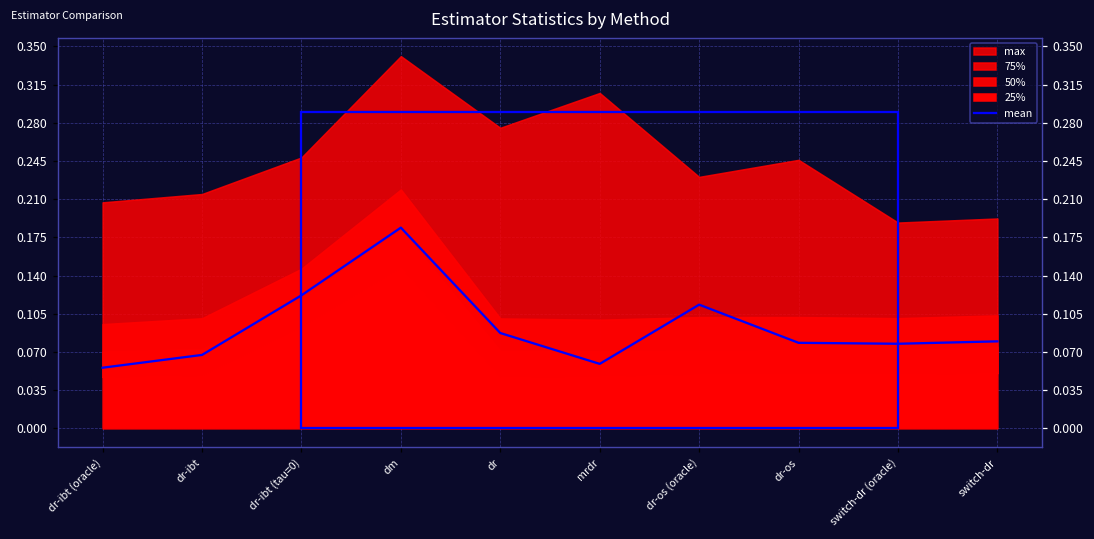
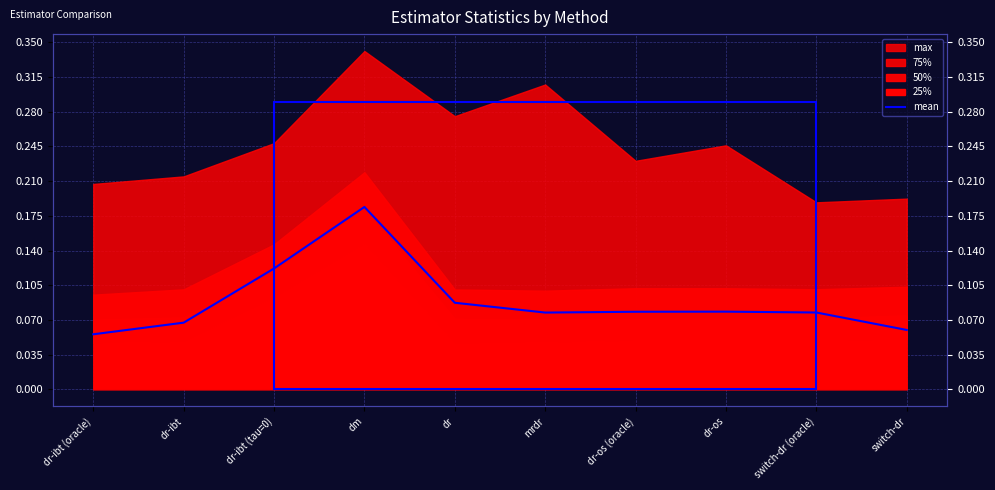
mean, mrdr: 0.06 -> 0.08
mean, dr-os (oracle): 0.11 -> 0.08
mean, switch-dr: 0.08 -> 0.06
